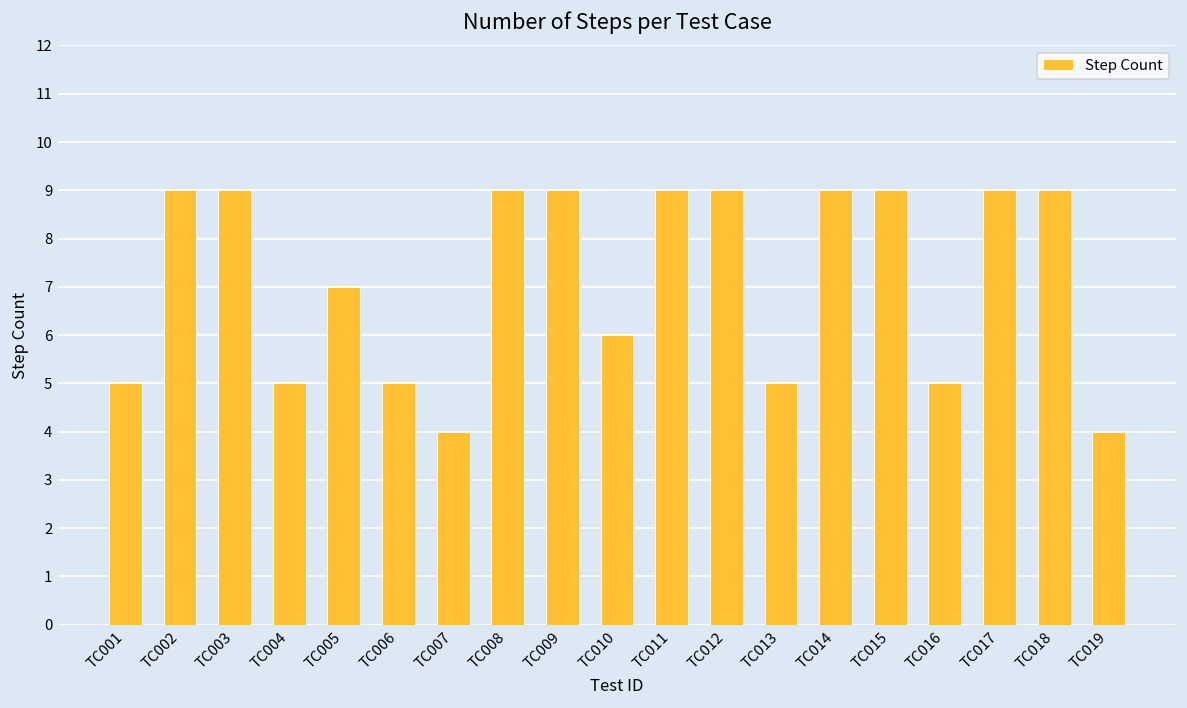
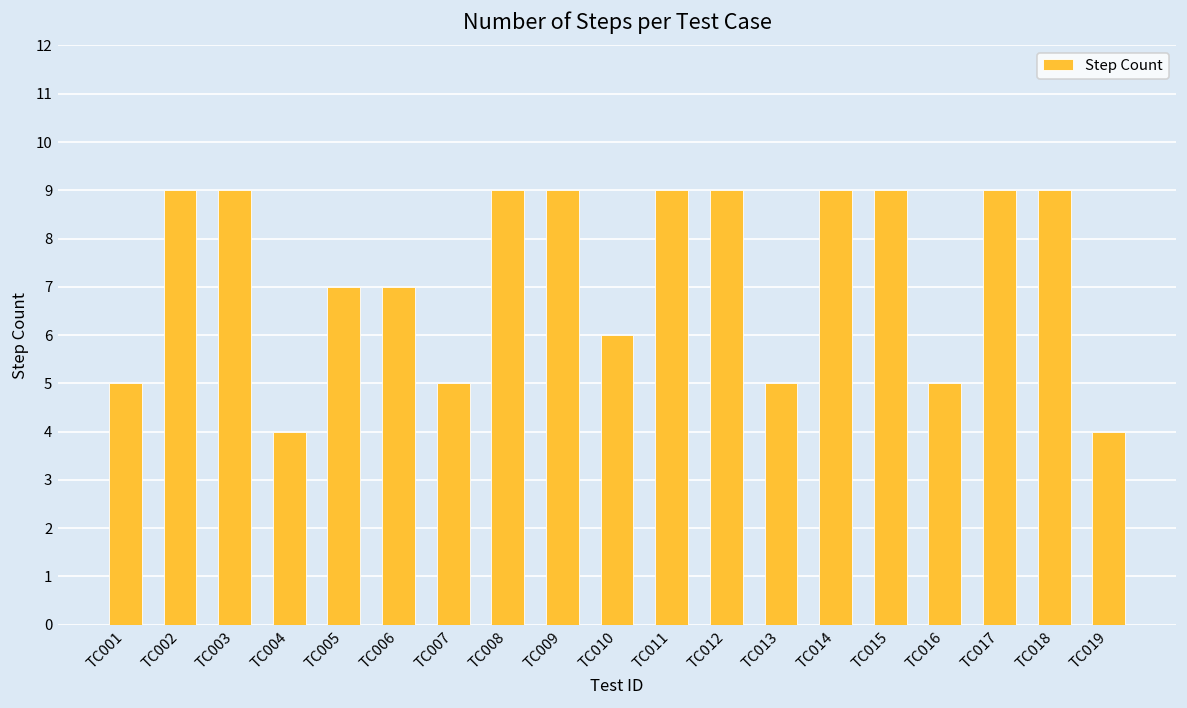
TC004: 5 -> 4
TC006: 5 -> 7
TC007: 4 -> 5
